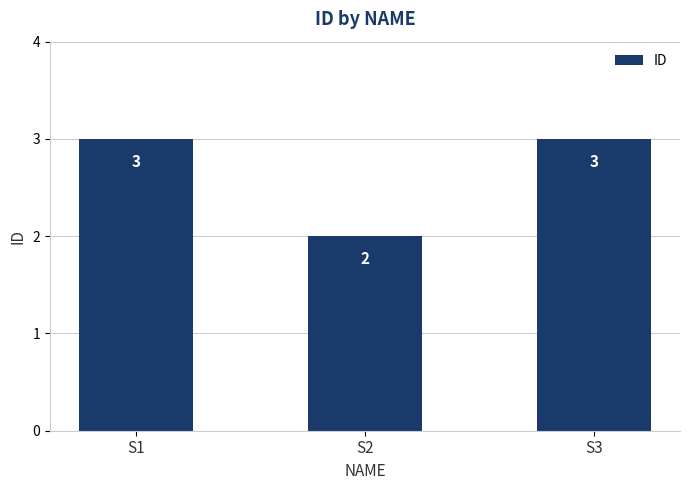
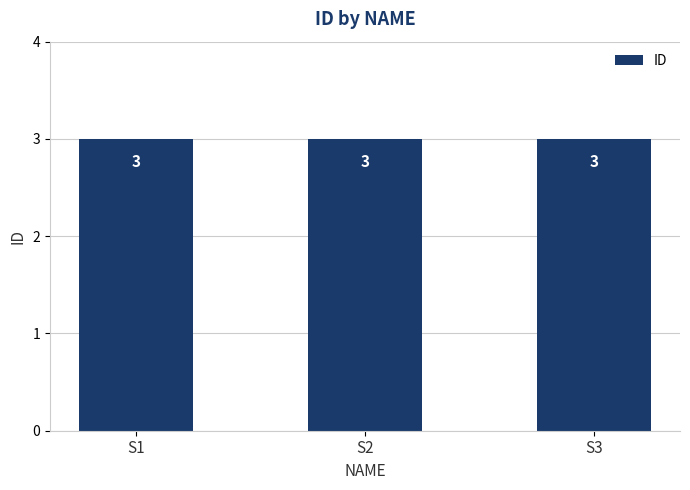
S2: 2 -> 3
